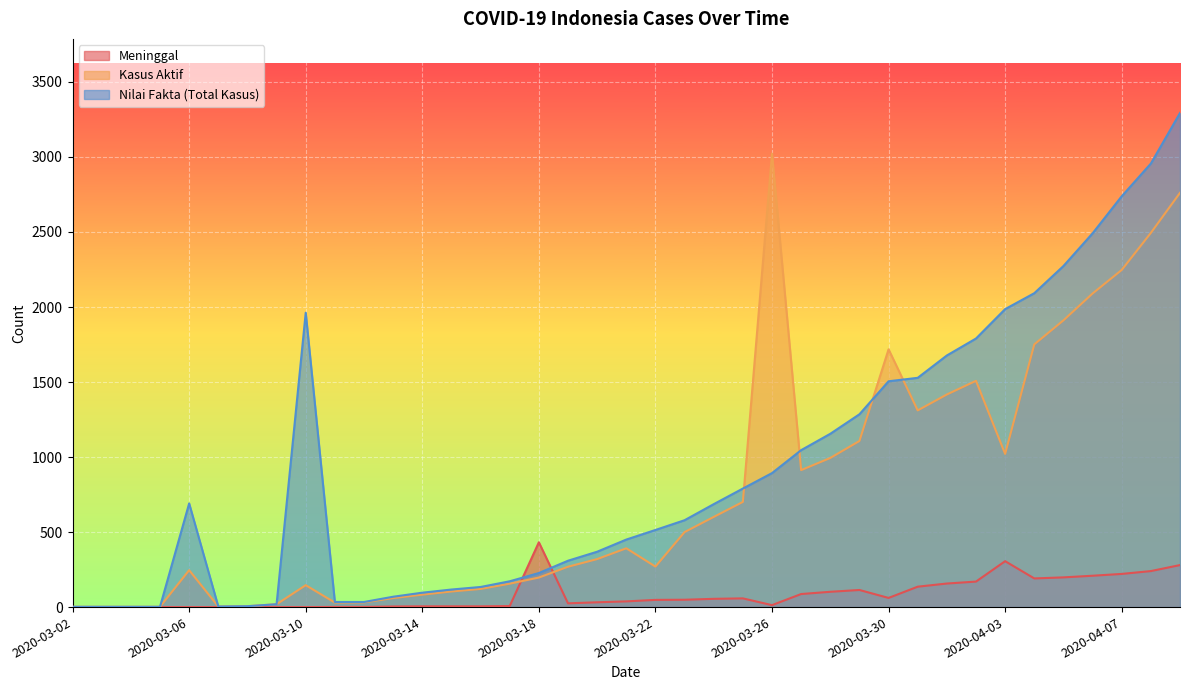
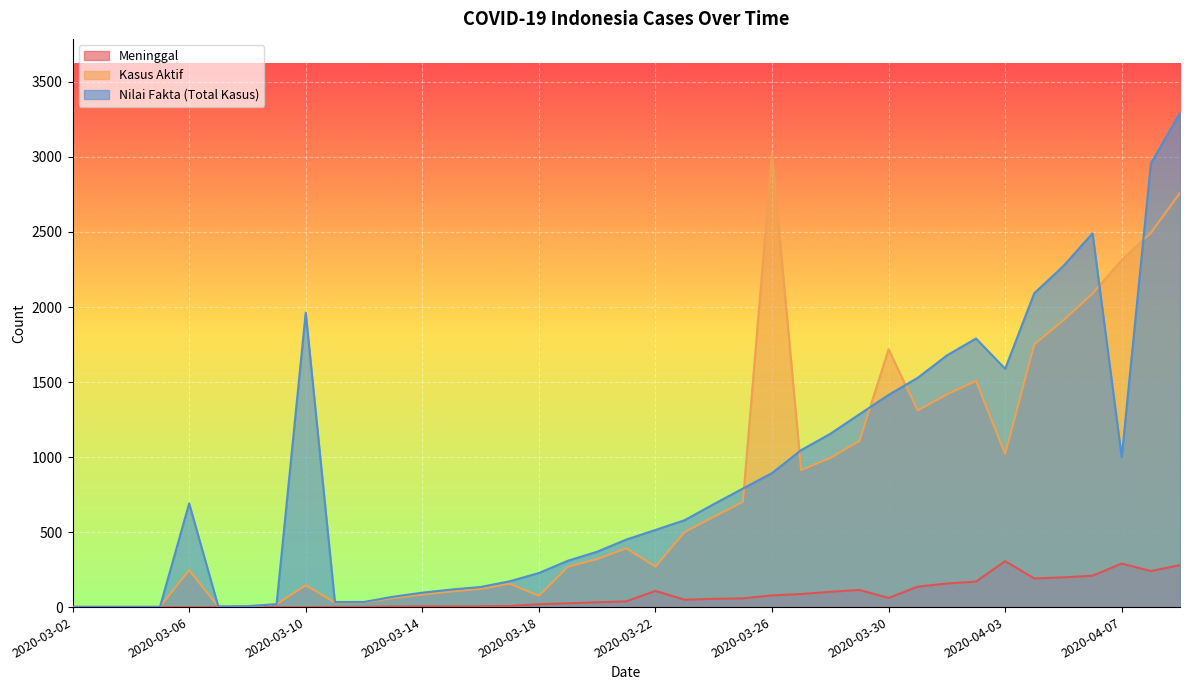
Meninggal, 2020-03-18: 430 -> 20
Kasus Aktif, 2020-03-18: 200 -> 80
Meninggal, 2020-03-22: 50 -> 110
Meninggal, 2020-03-26: 10 -> 80
Nilai Fakta (Total Kasus), 2020-03-30: 1510 -> 1410
Nilai Fakta (Total Kasus), 2020-04-03: 1990 -> 1590
Meninggal, 2020-04-07: 220 -> 290
Kasus Aktif, 2020-04-07: 2250 -> 2310
Nilai Fakta (Total Kasus), 2020-04-07: 2740 -> 1000
